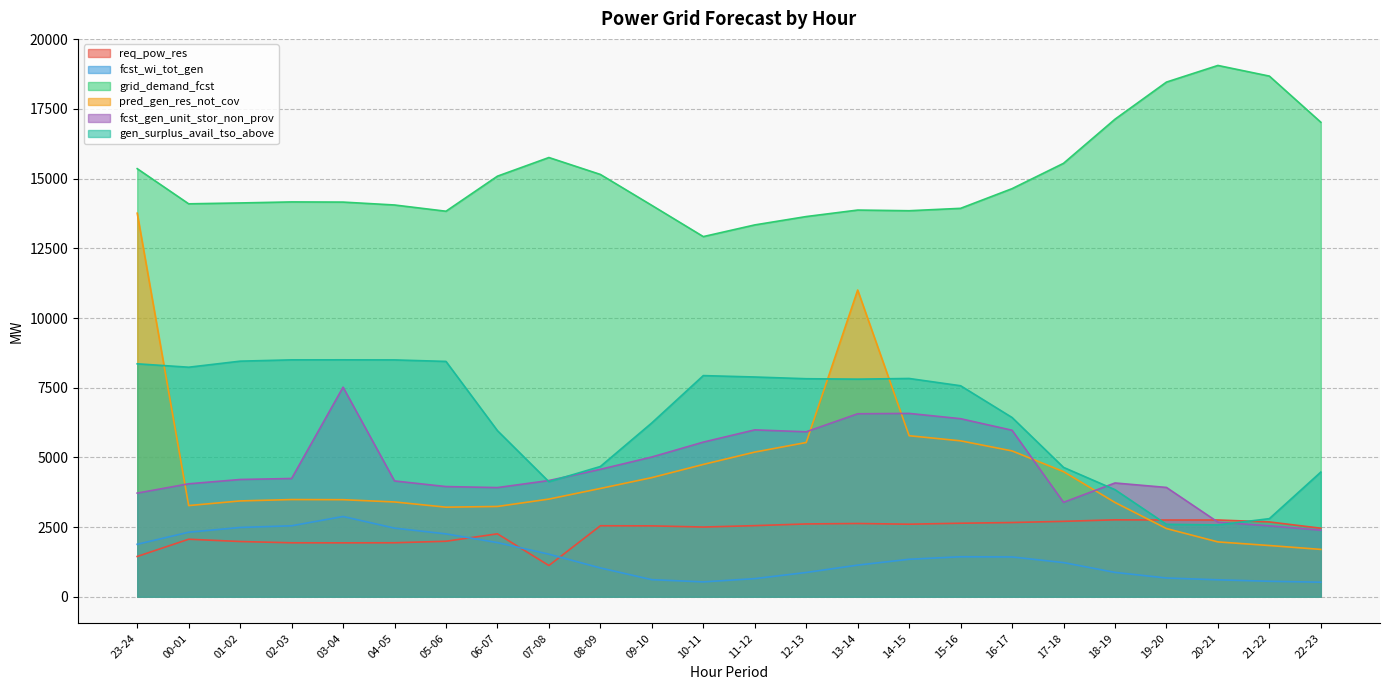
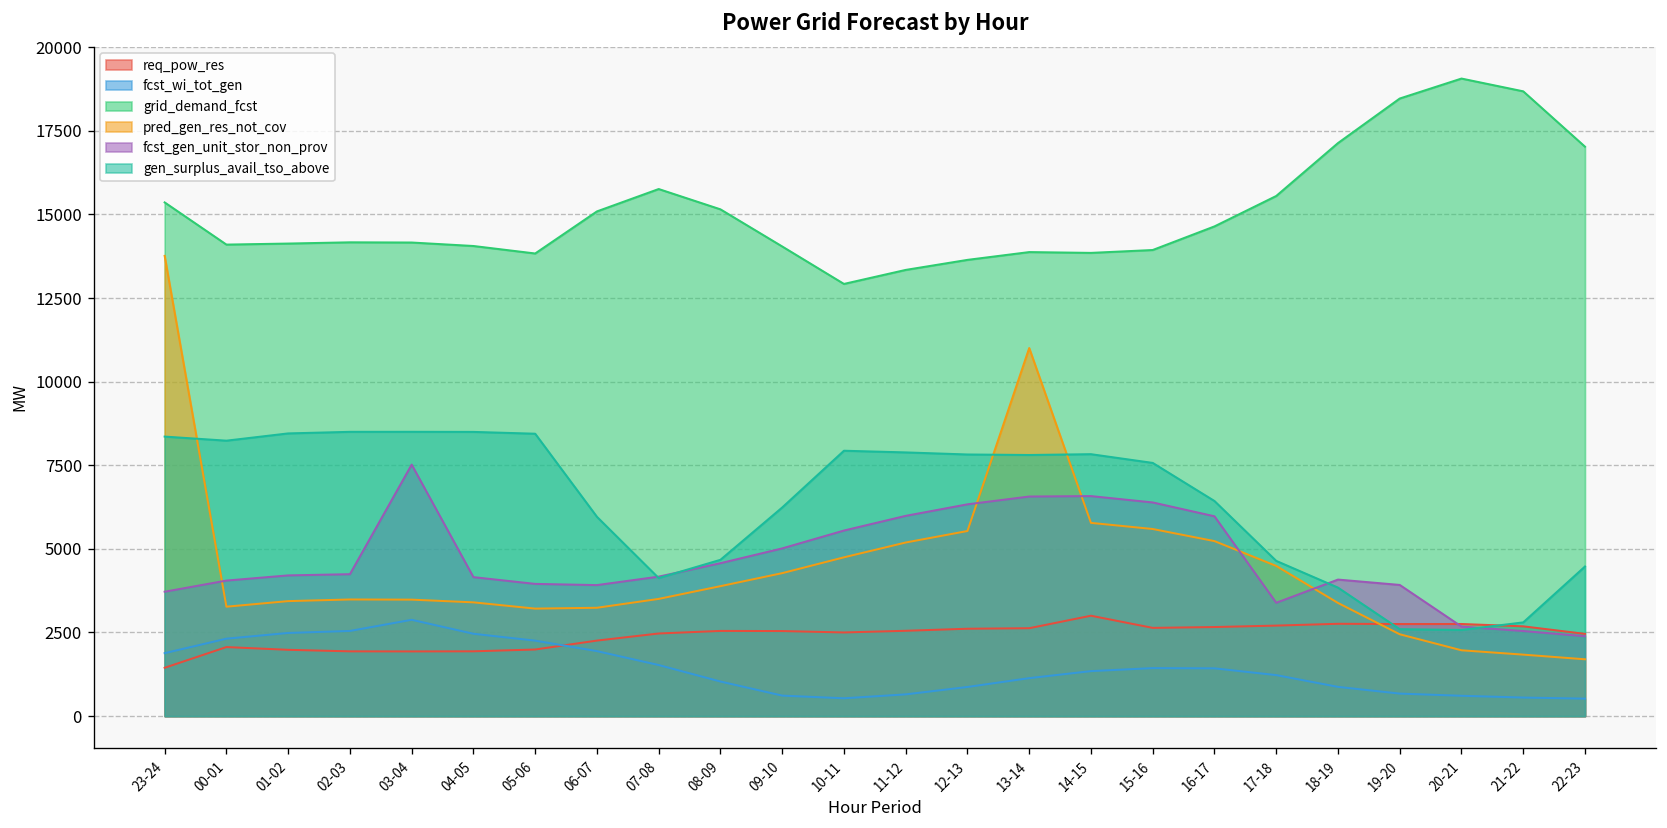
req_pow_res, 07-08: 1100 -> 2500
fcst_gen_unit_stor_non_prov, 12-13: 5900 -> 6300
req_pow_res, 14-15: 2600 -> 3000
